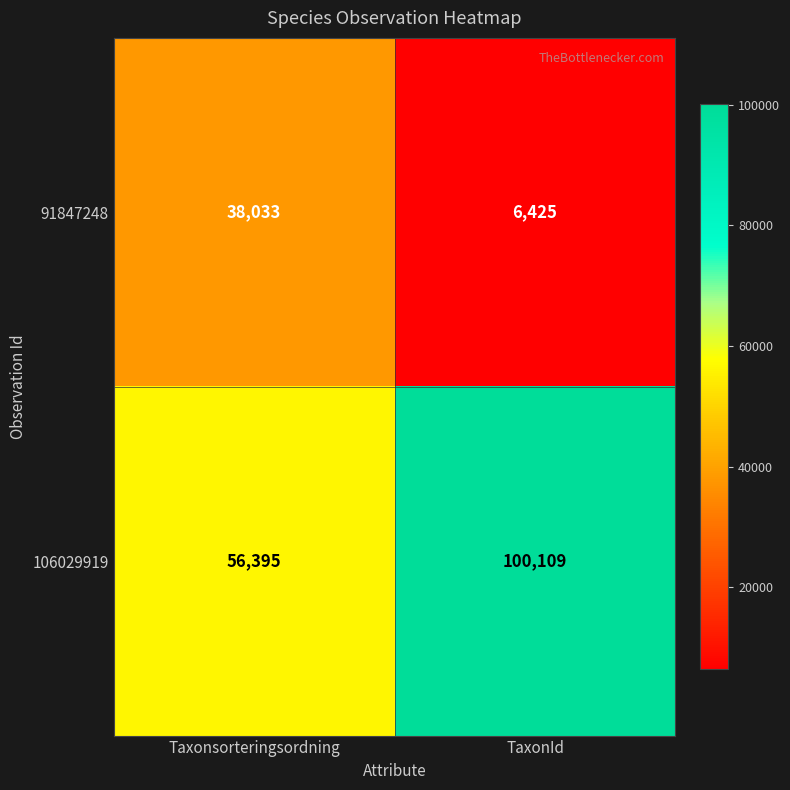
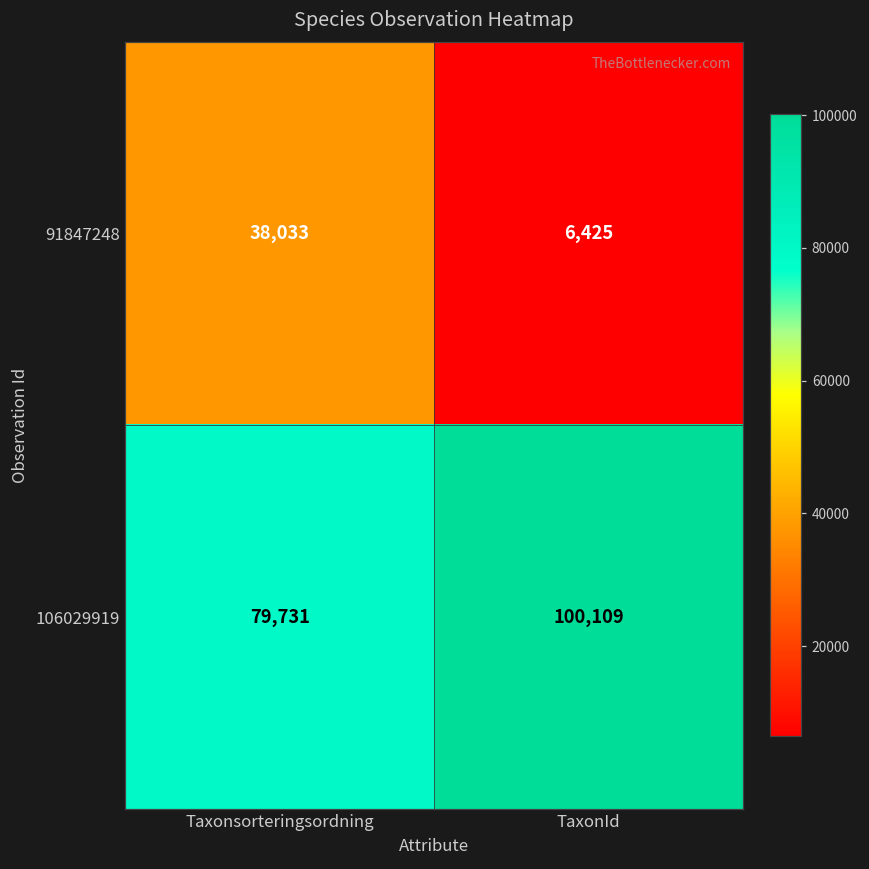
106029919, Taxonsorteringsordning: 56,395 -> 79,731
